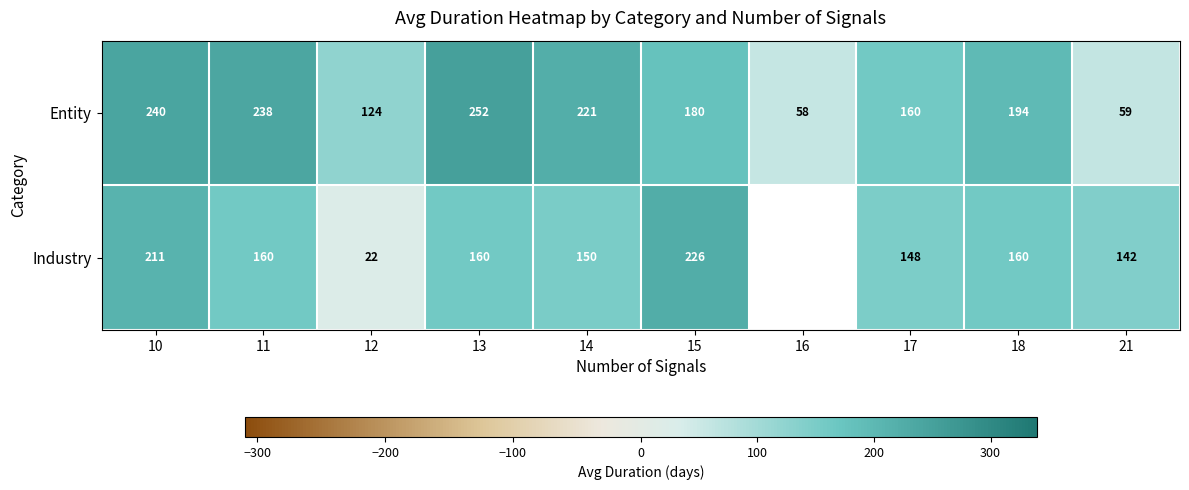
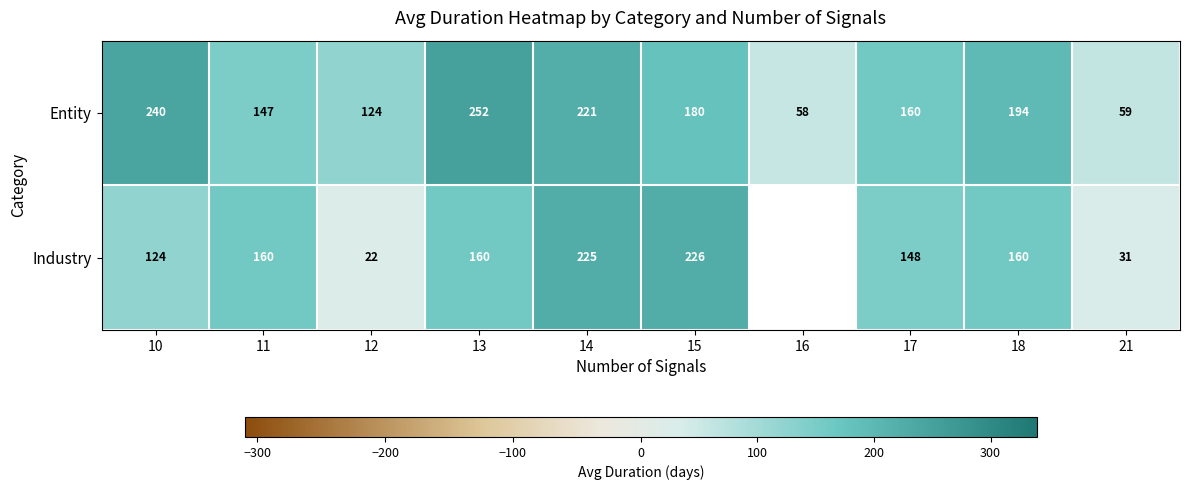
Entity, 11: 238 -> 147
Industry, 10: 211 -> 124
Industry, 14: 150 -> 225
Industry, 21: 142 -> 31
